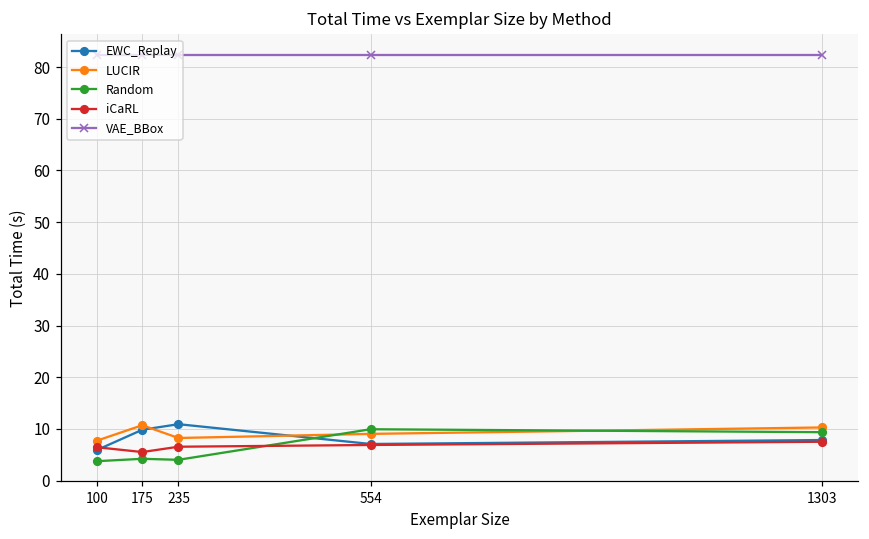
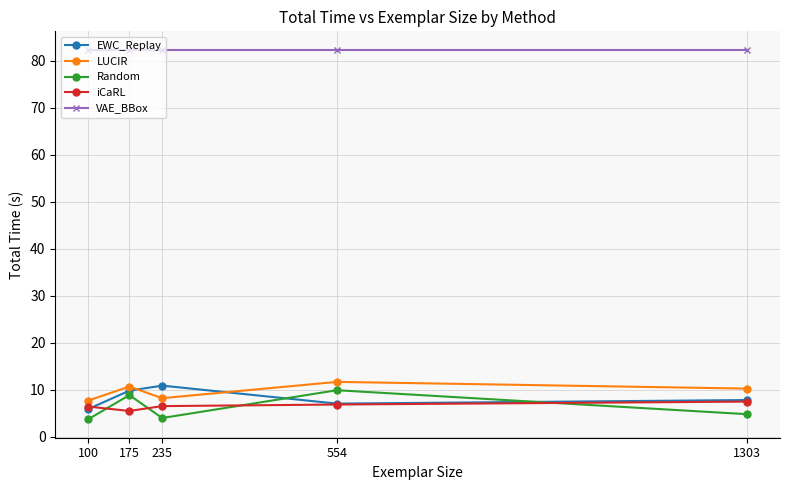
Random, 175: 4 -> 9
LUCIR, 554: 9 -> 12
Random, 1303: 9 -> 5
